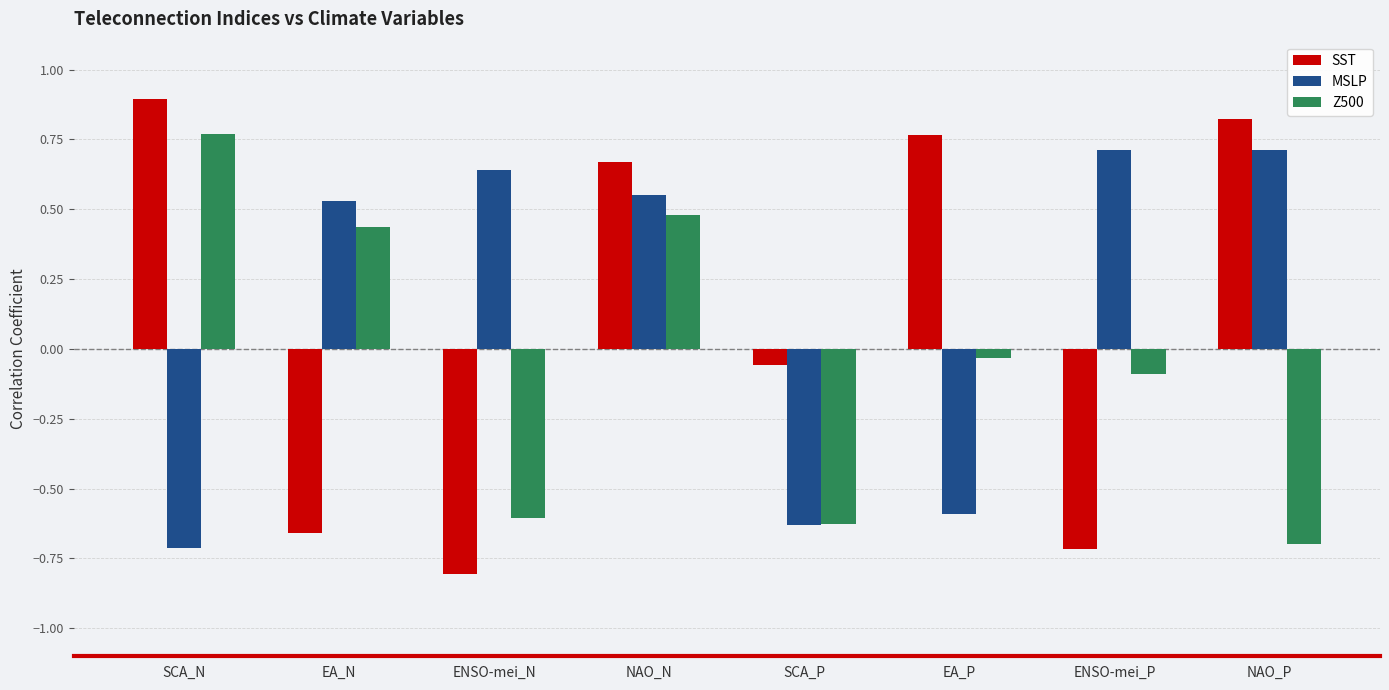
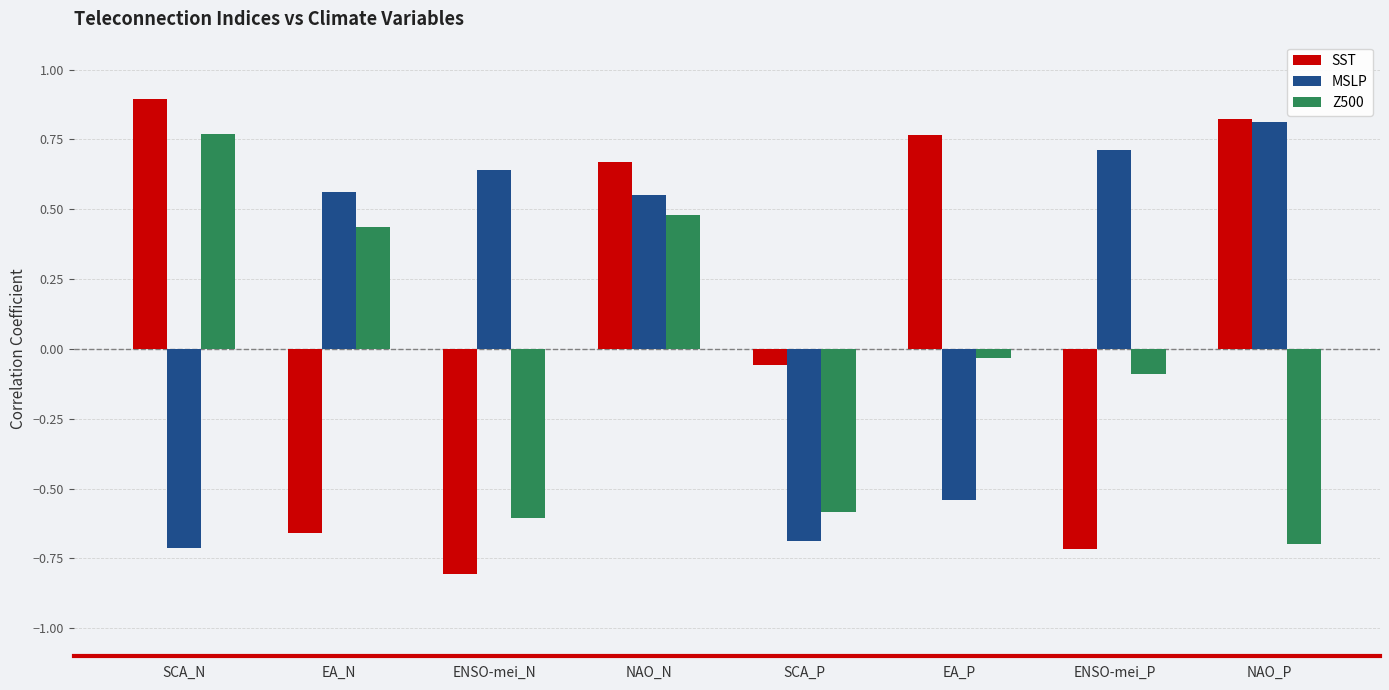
MSLP, EA_N: 0.53 -> 0.56
MSLP, SCA_P: -0.63 -> -0.69
Z500, SCA_P: -0.62 -> -0.58
MSLP, EA_P: -0.59 -> -0.54
MSLP, NAO_P: 0.71 -> 0.81
